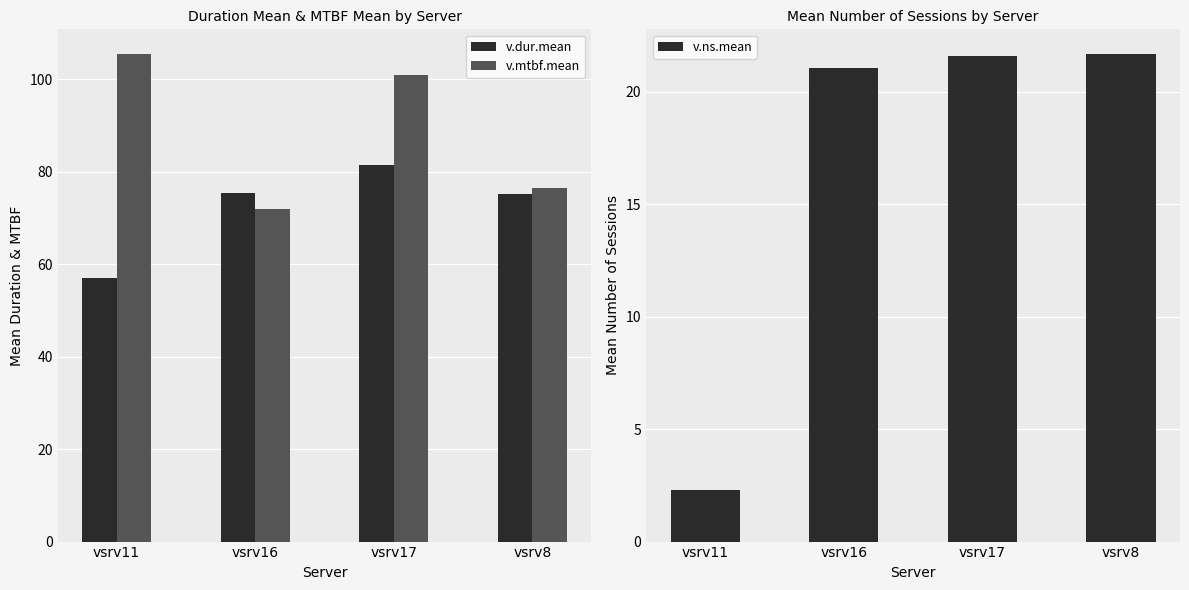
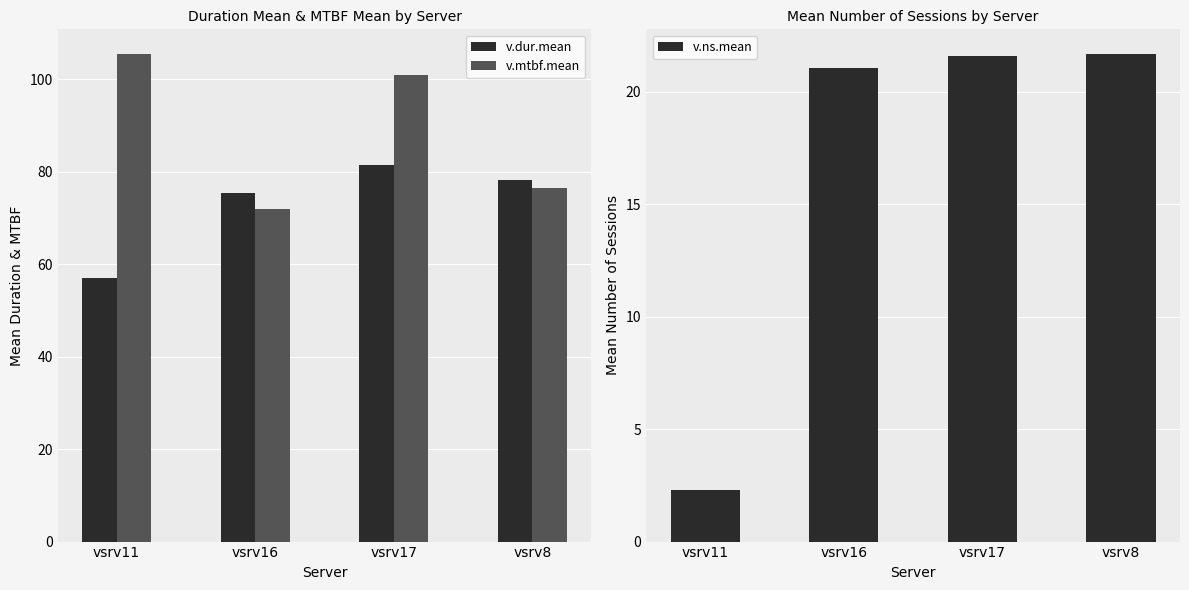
Duration Mean & MTBF Mean by Server, v.dur.mean, vsrv8: 75 -> 78
